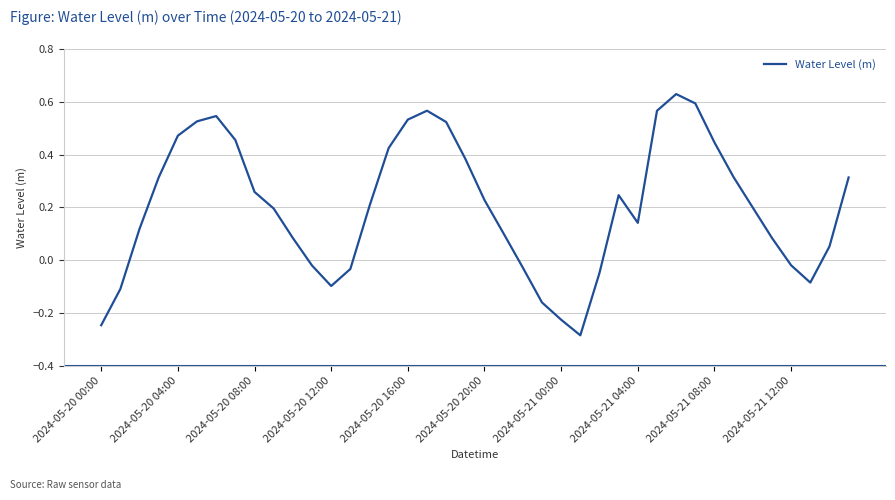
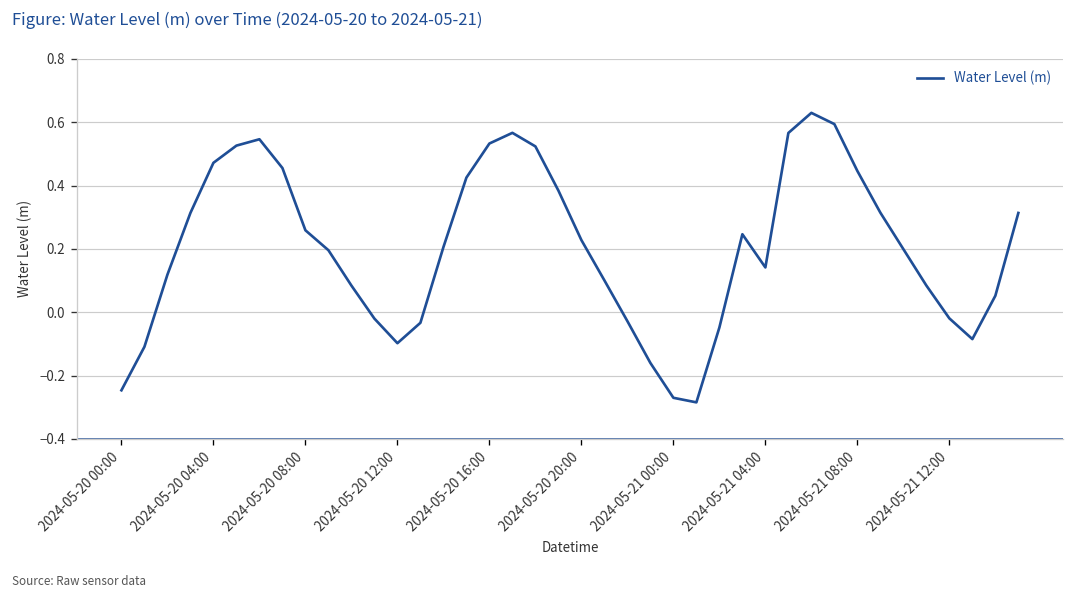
2024-05-21 00:00: -0.23 -> -0.27
